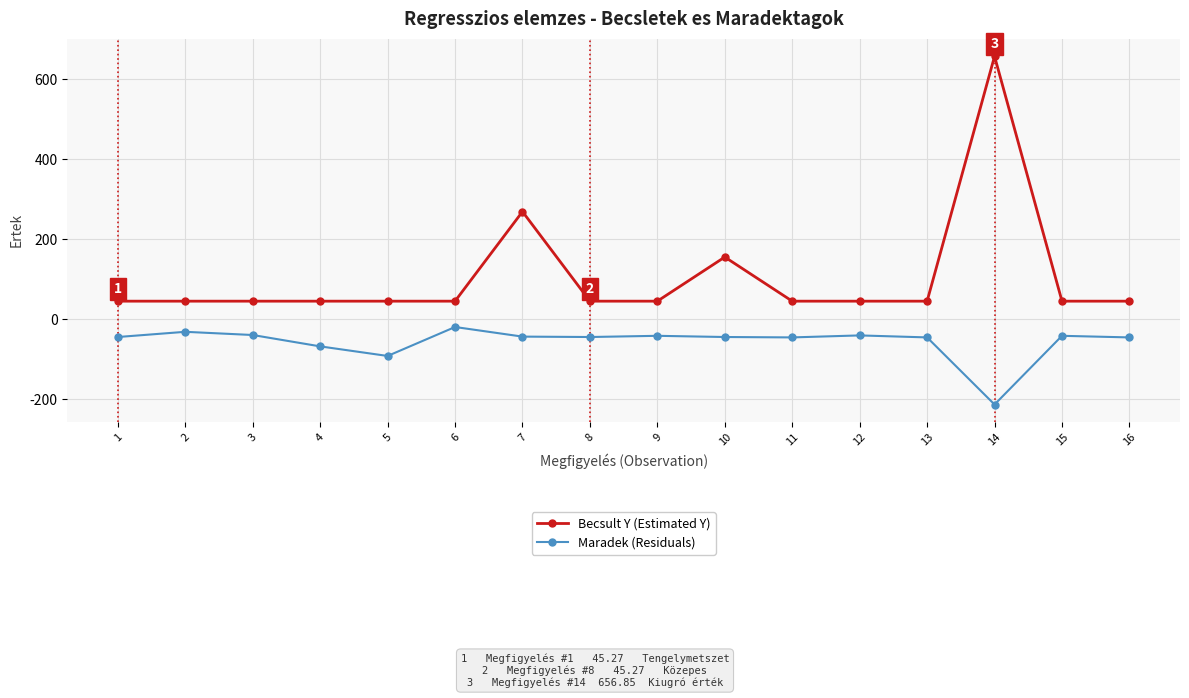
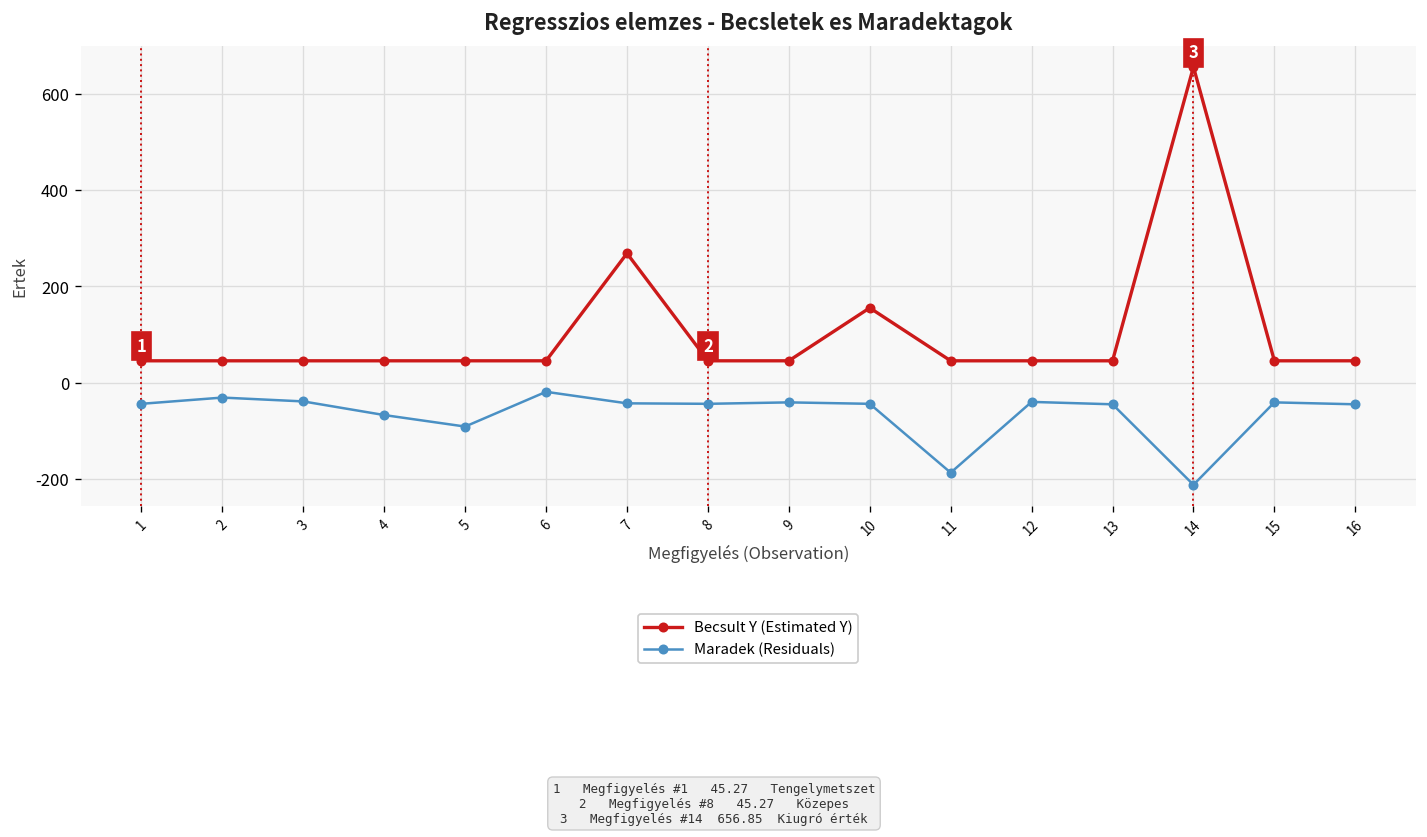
Maradek (Residuals), 11: -50 -> -190
